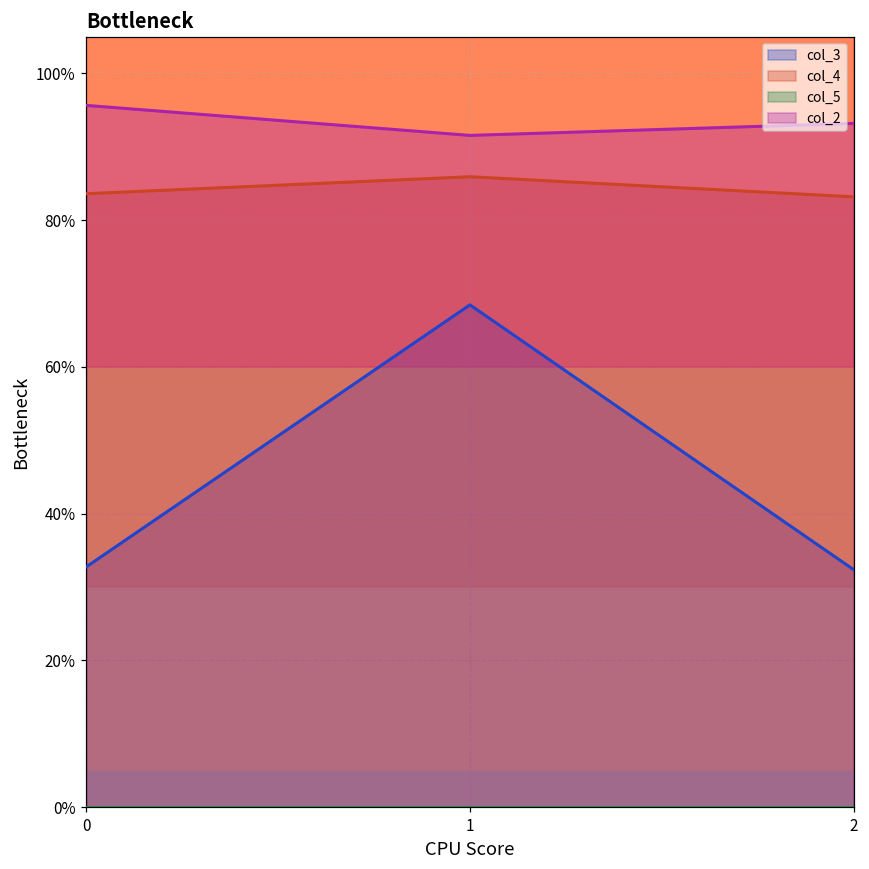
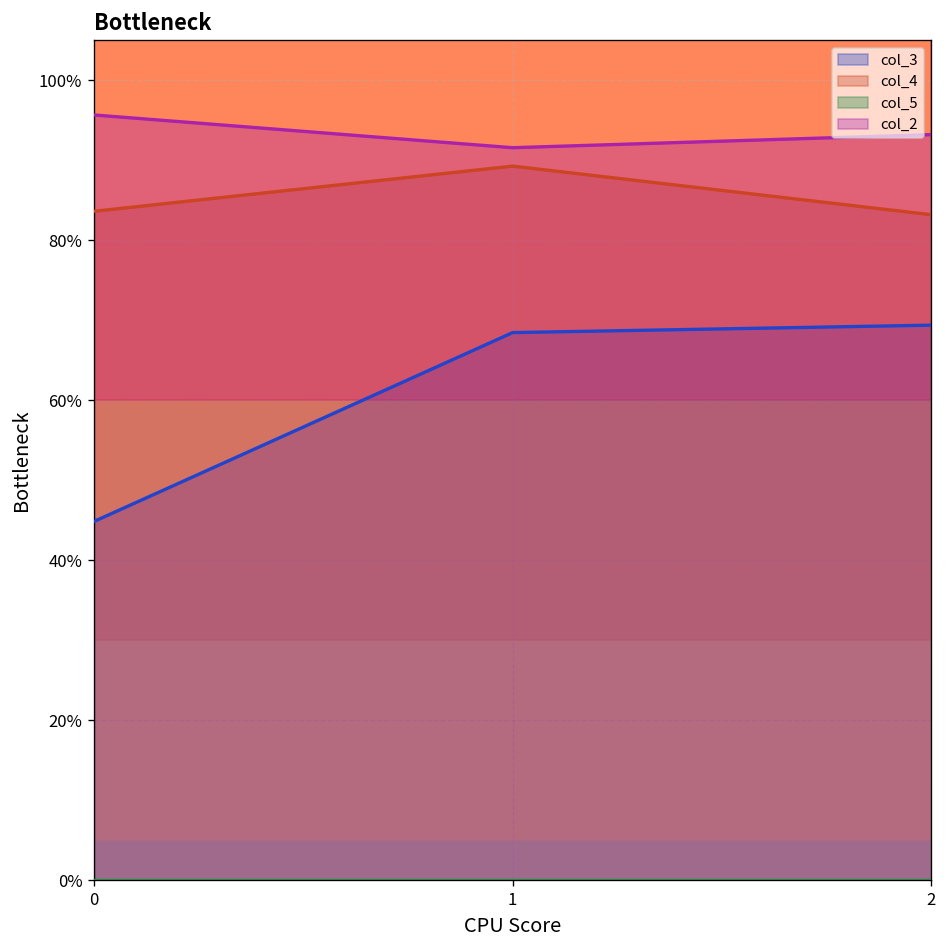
col_3, 0: 33% -> 45%
col_4, 1: 86% -> 89%
col_3, 2: 32% -> 69%
